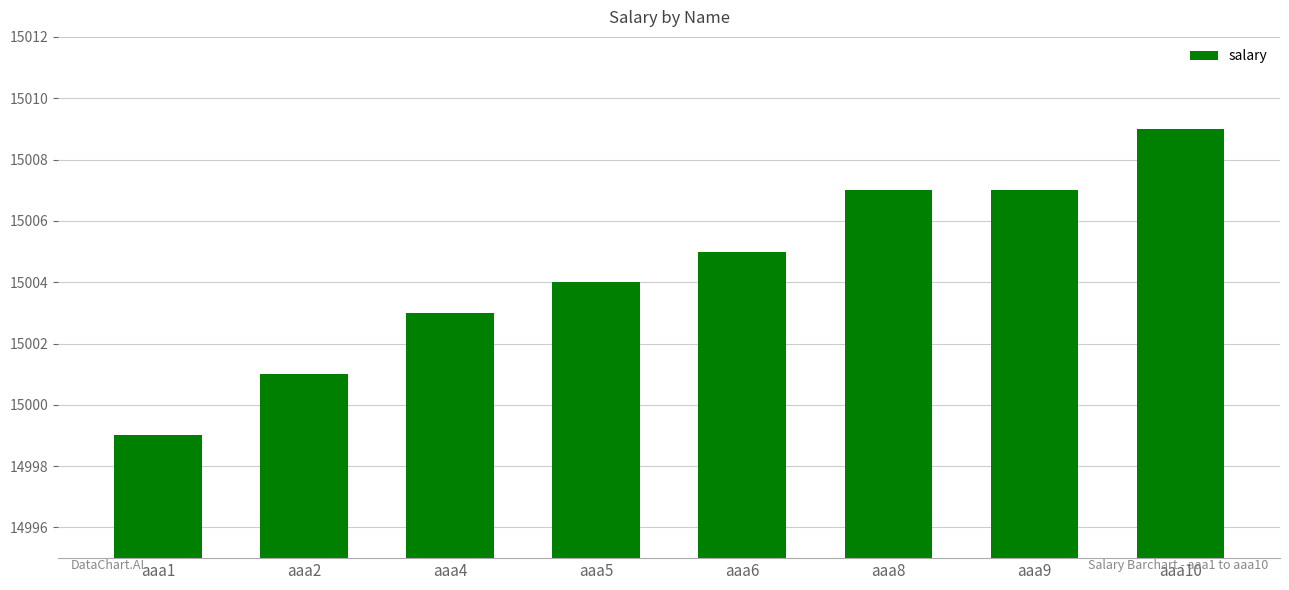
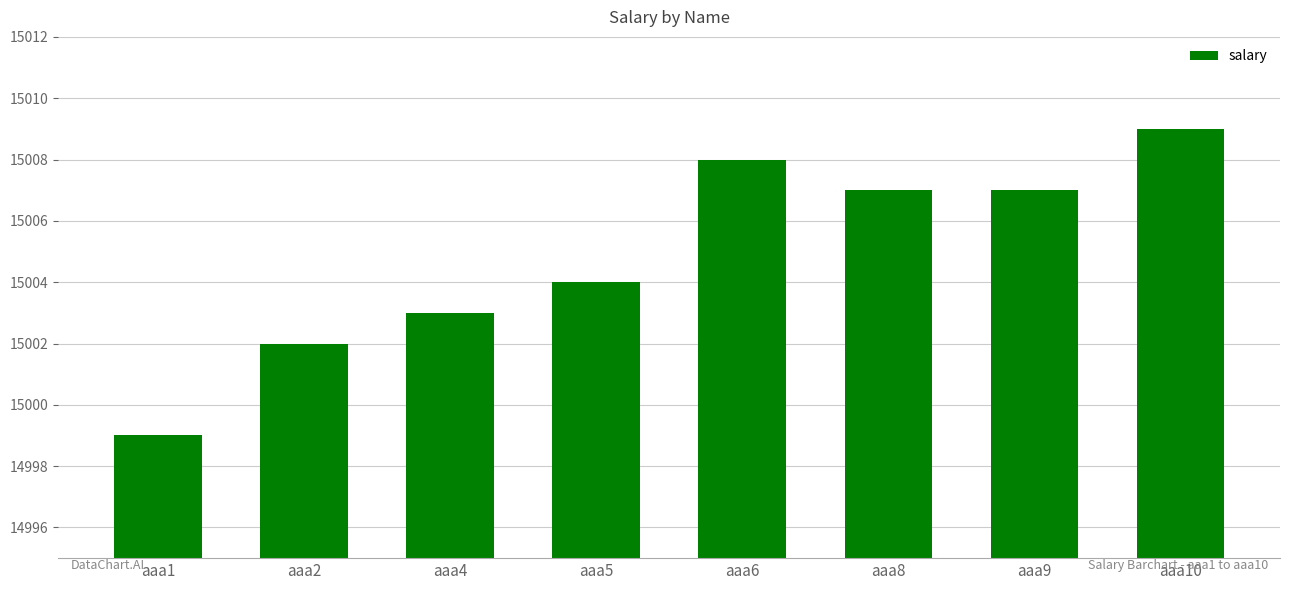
aaa2: 15001 -> 15002
aaa6: 15005 -> 15008
